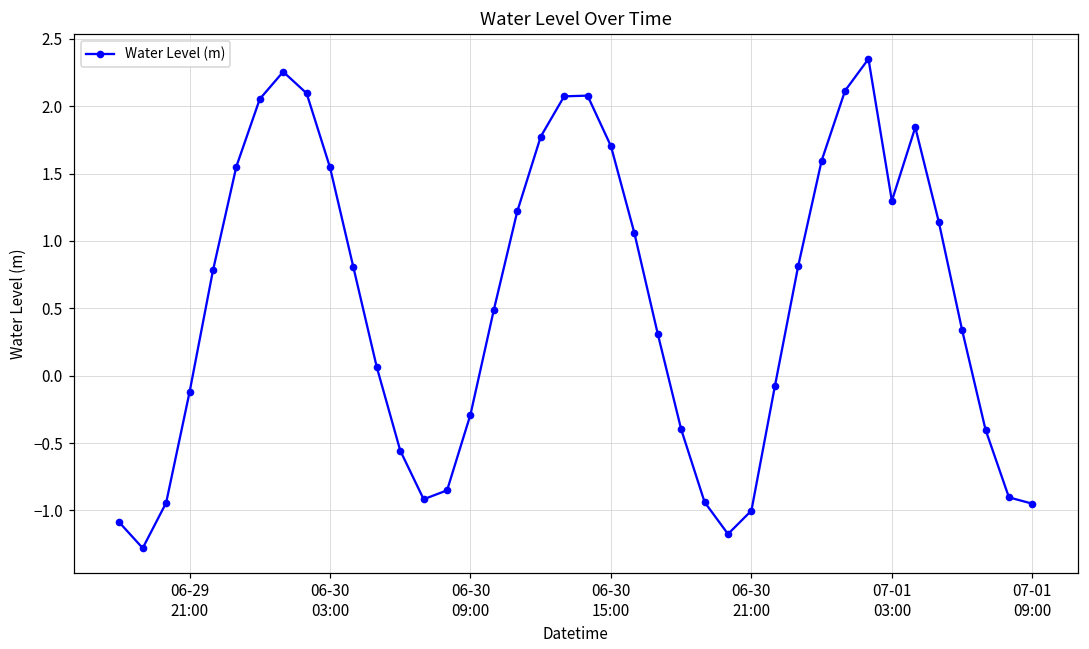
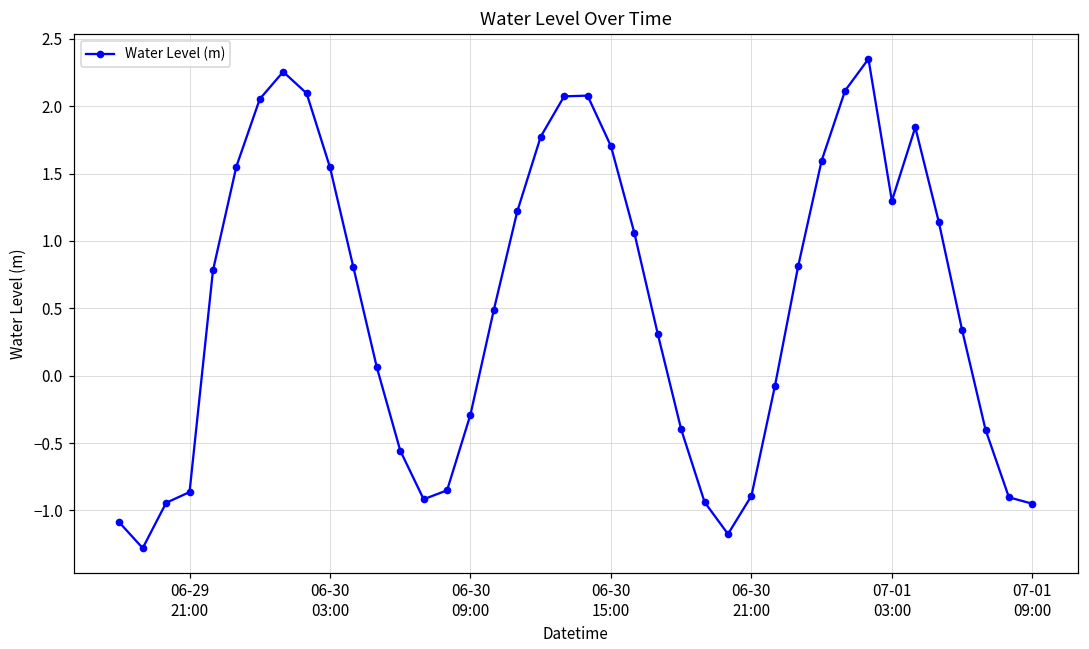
06-29 21:00: -0.12 -> -0.86
06-30 21:00: -1.00 -> -0.89
